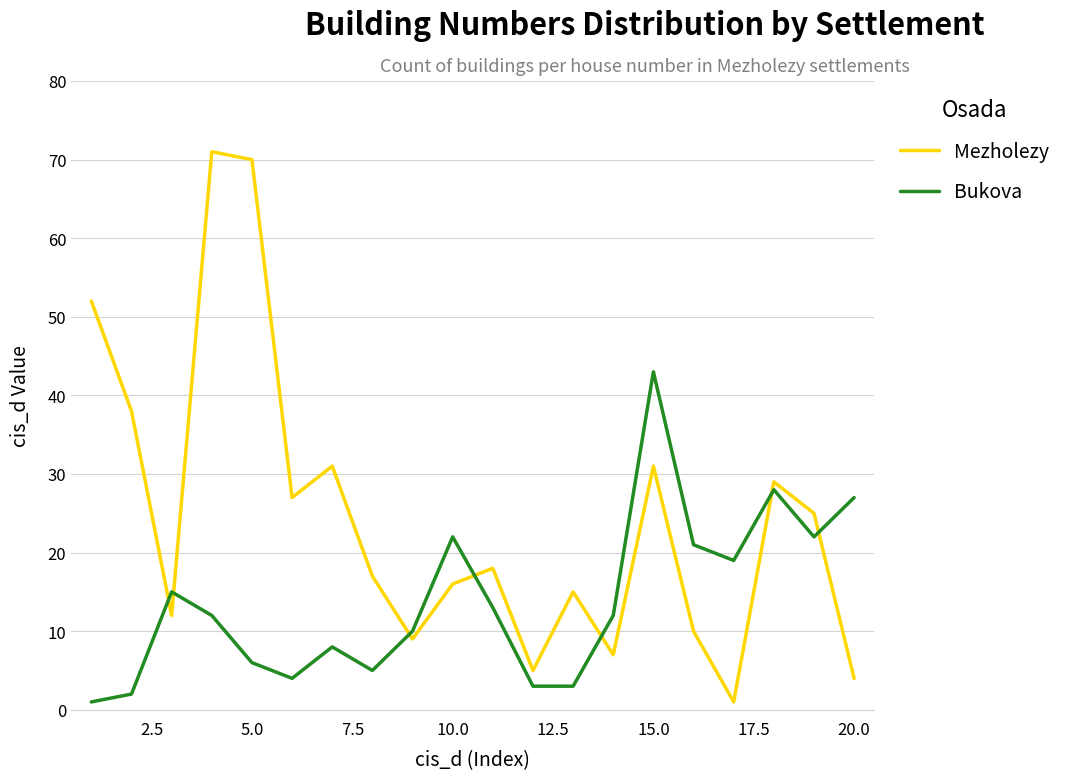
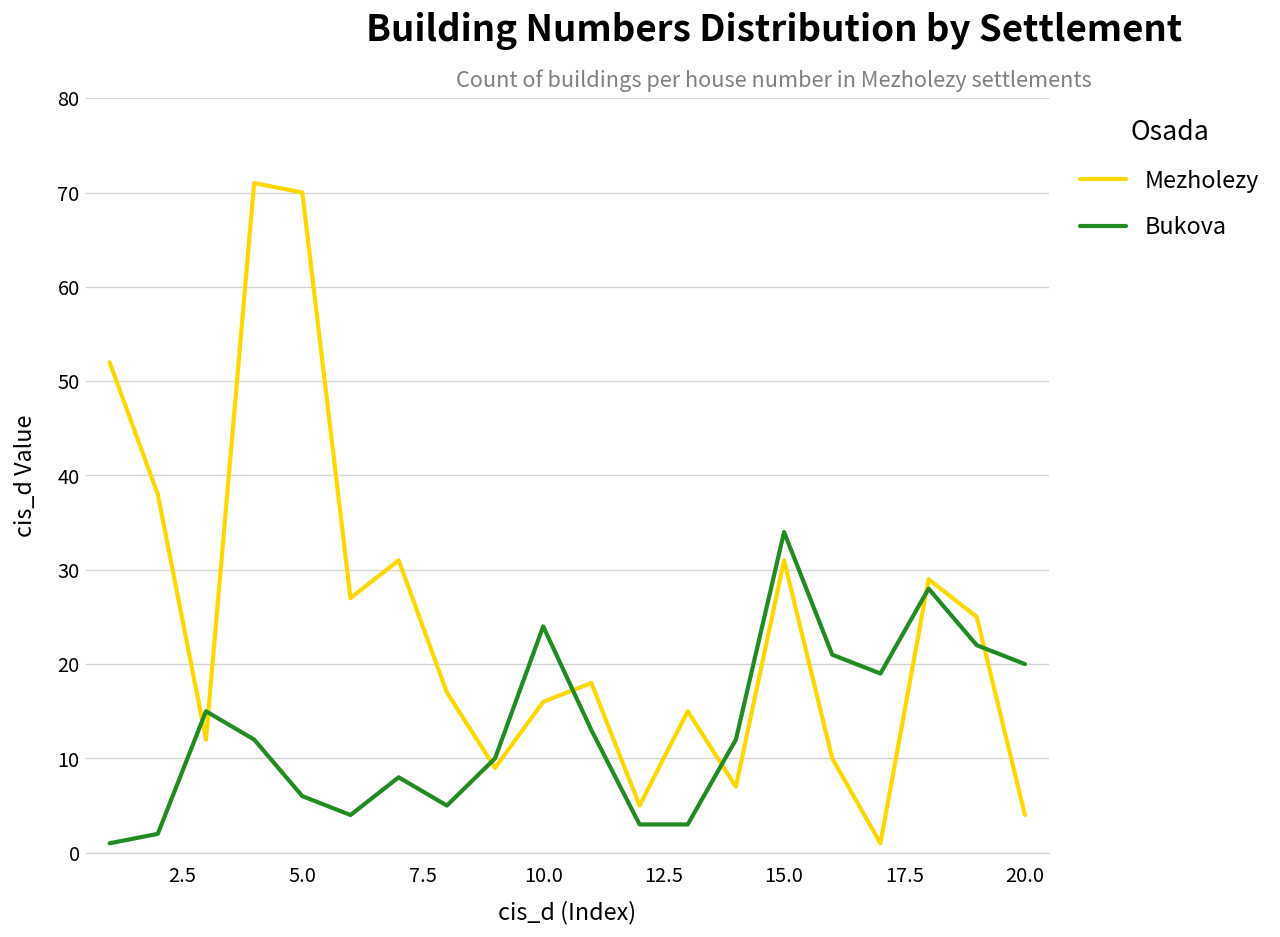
Bukova, 10.0: 22 -> 24
Bukova, 15.0: 43 -> 34
Bukova, 20.0: 27 -> 20
